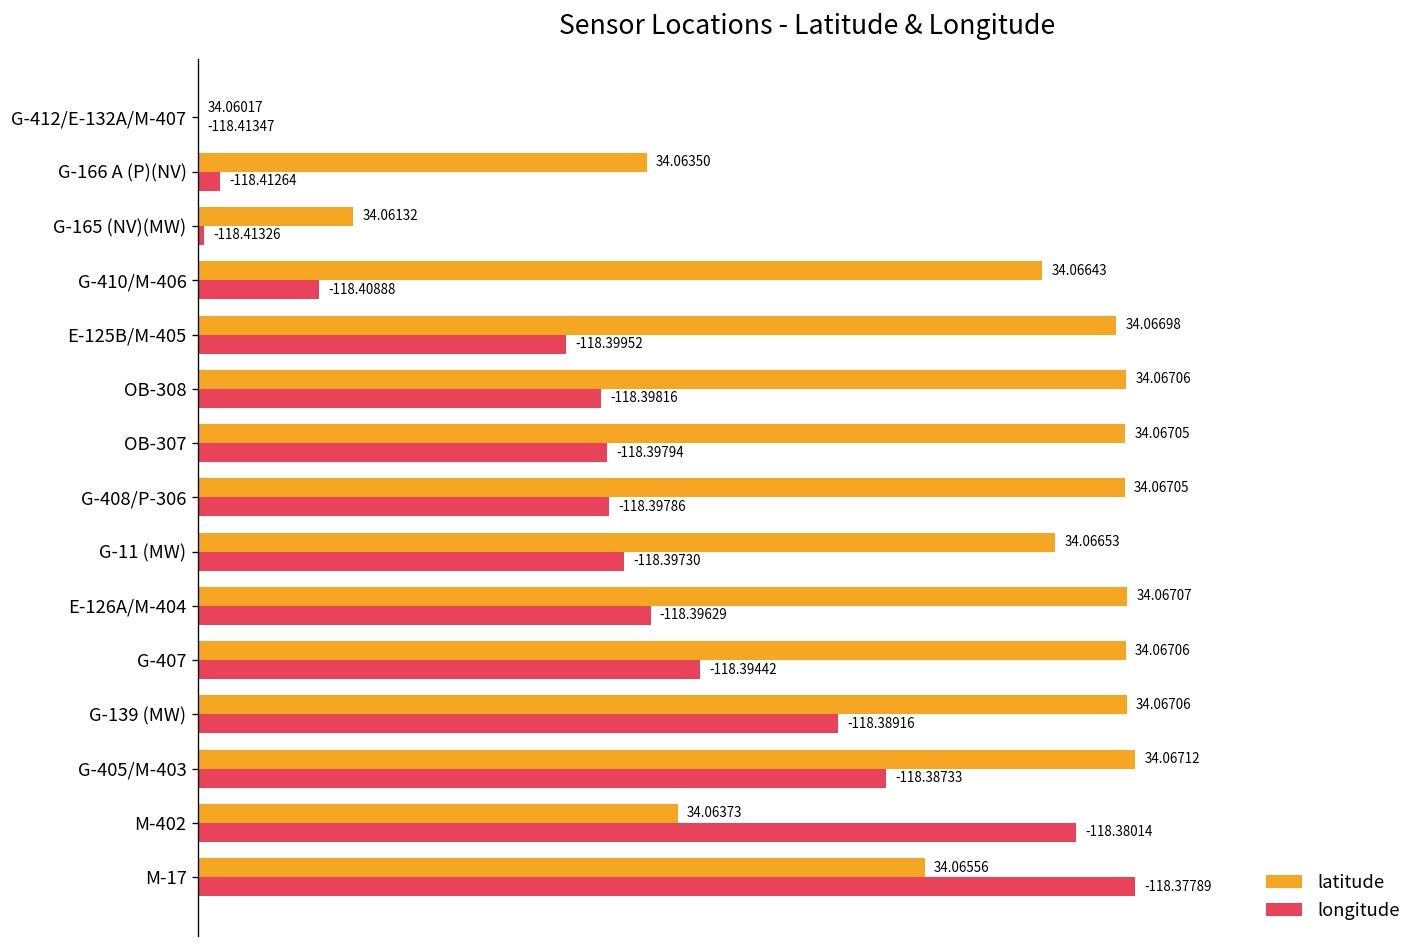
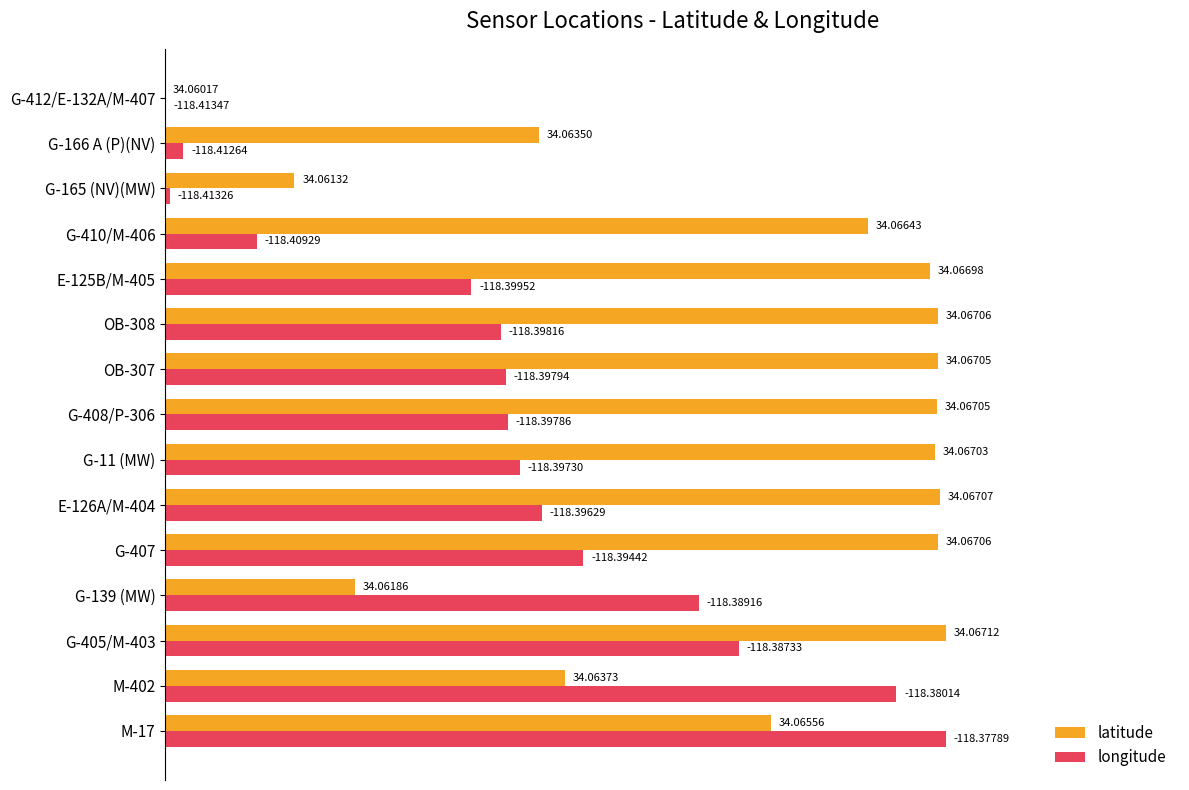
longitude, G-410/M-406: -118.40888 -> -118.40929
latitude, G-11 (MW): 34.06653 -> 34.06703
latitude, G-139 (MW): 34.06706 -> 34.06186
